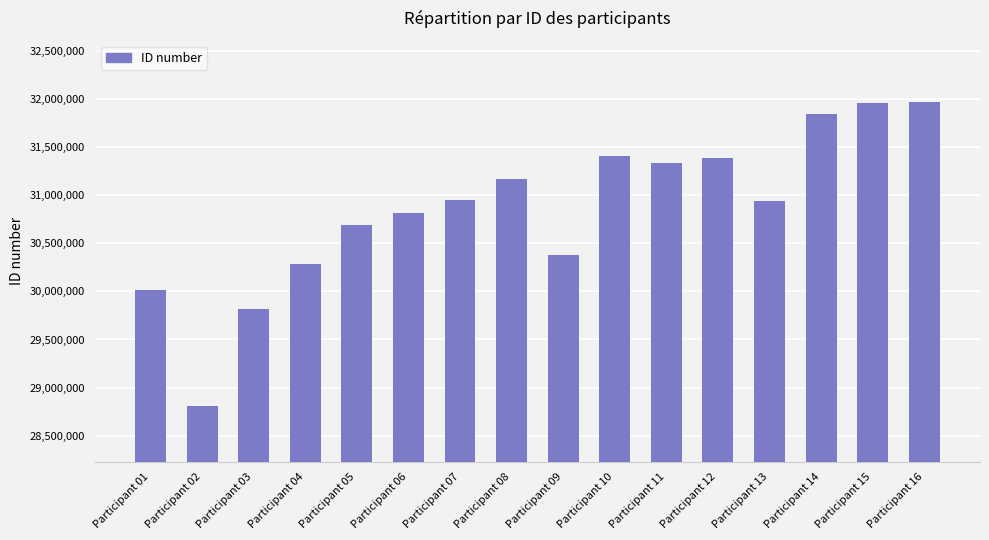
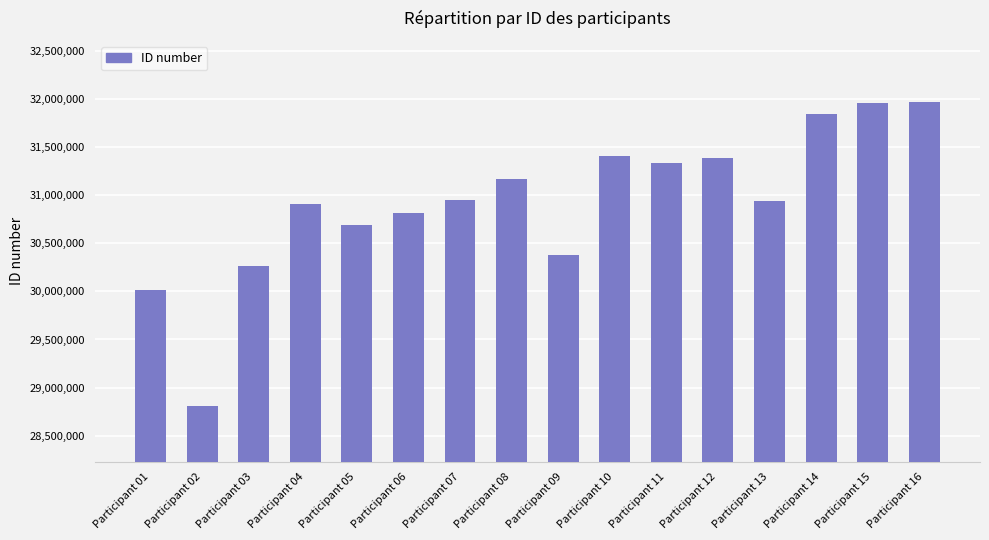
Participant 03: 29,800,000 -> 30,300,000
Participant 04: 30,300,000 -> 30,900,000
